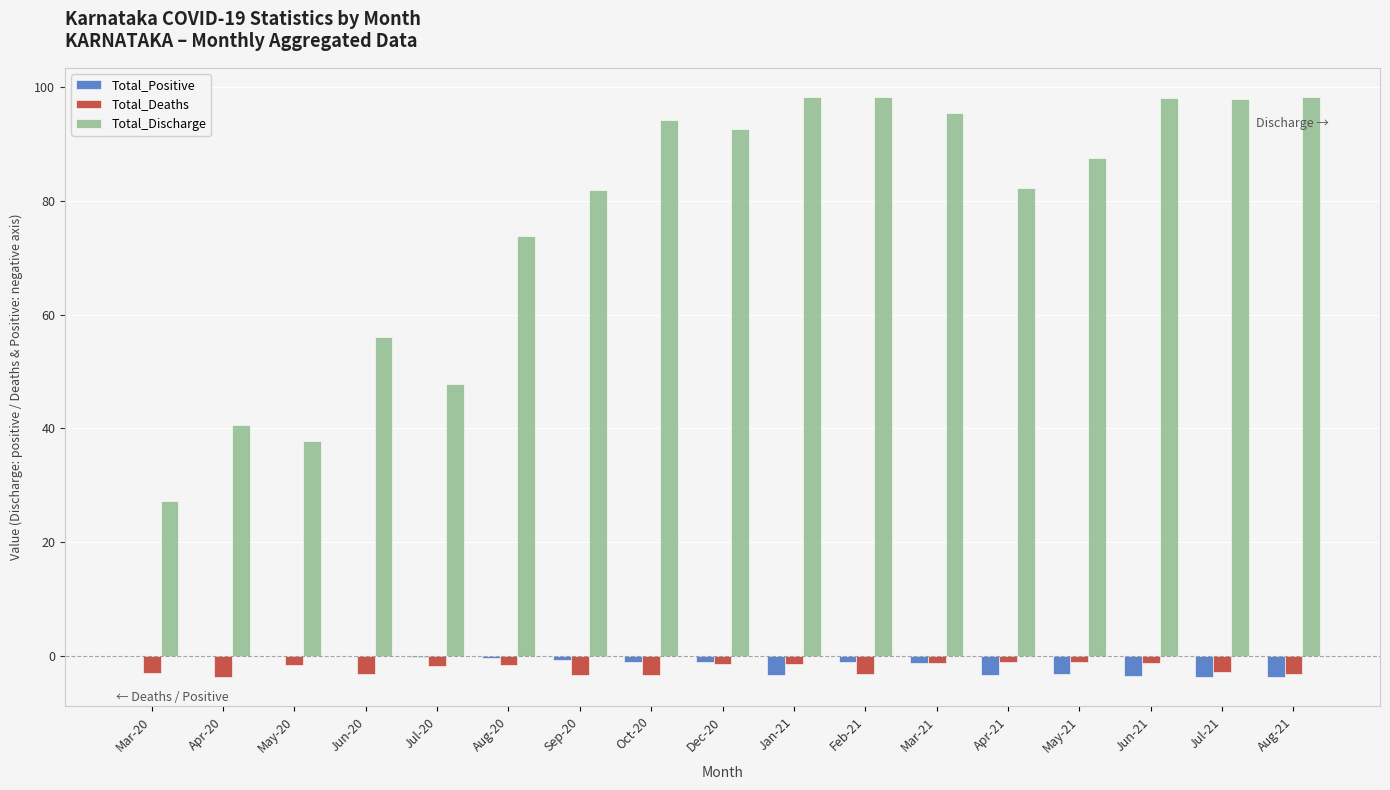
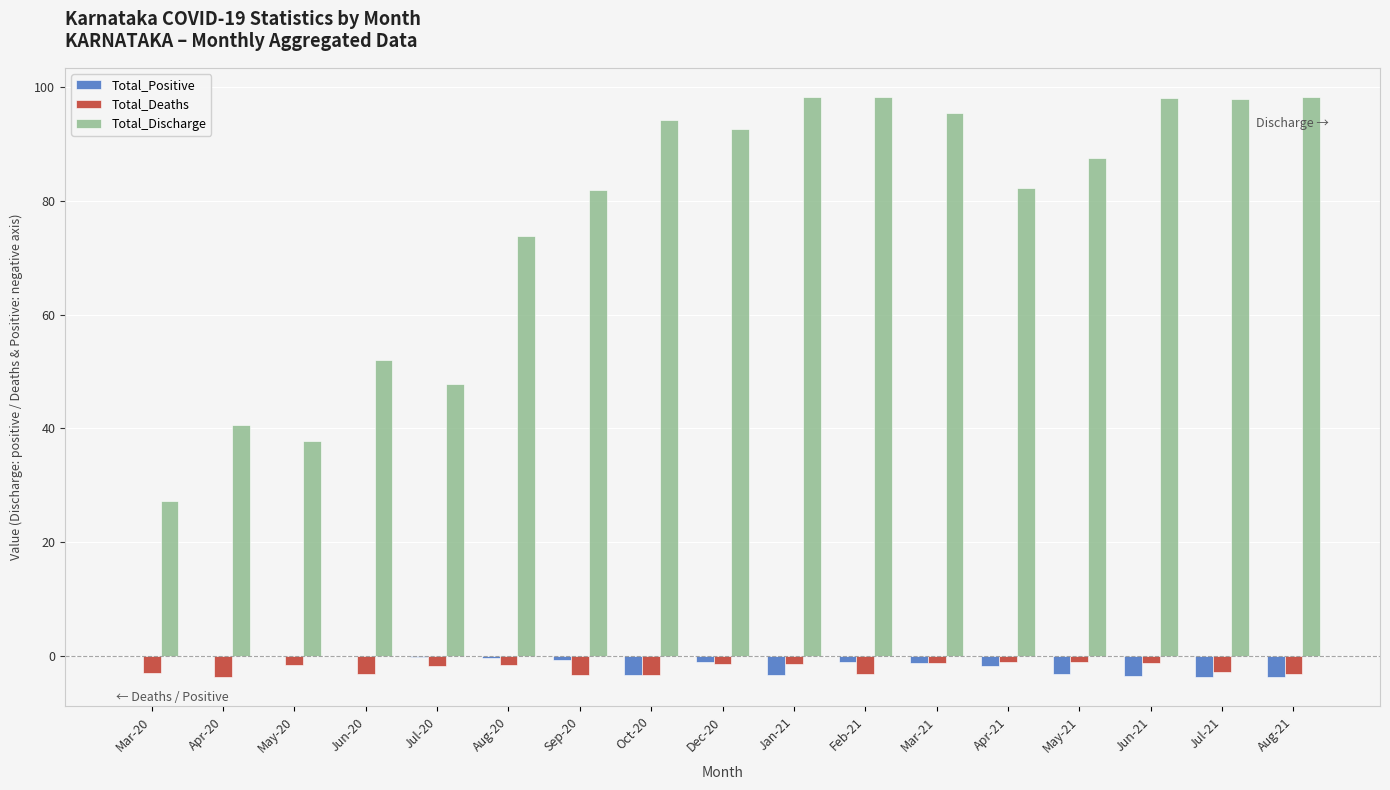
Total_Discharge, Jun-20: 56 -> 52
Total_Positive, Oct-20: -1 -> -3
Total_Positive, Apr-21: -3 -> -2
